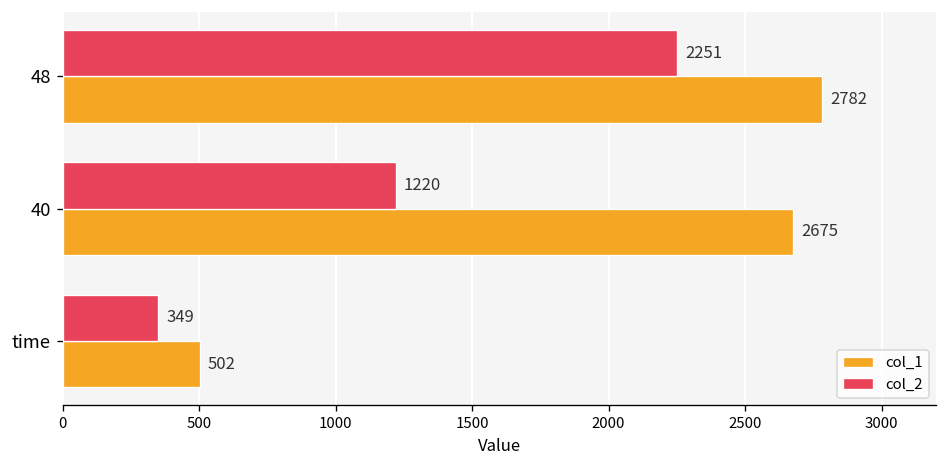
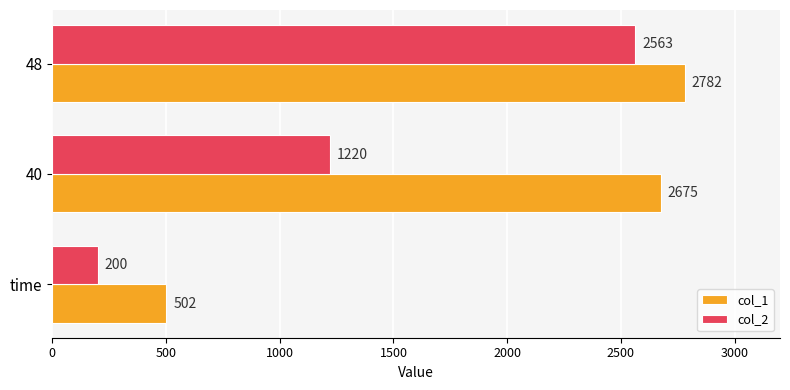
col_2, 48: 2251 -> 2563
col_2, time: 349 -> 200
